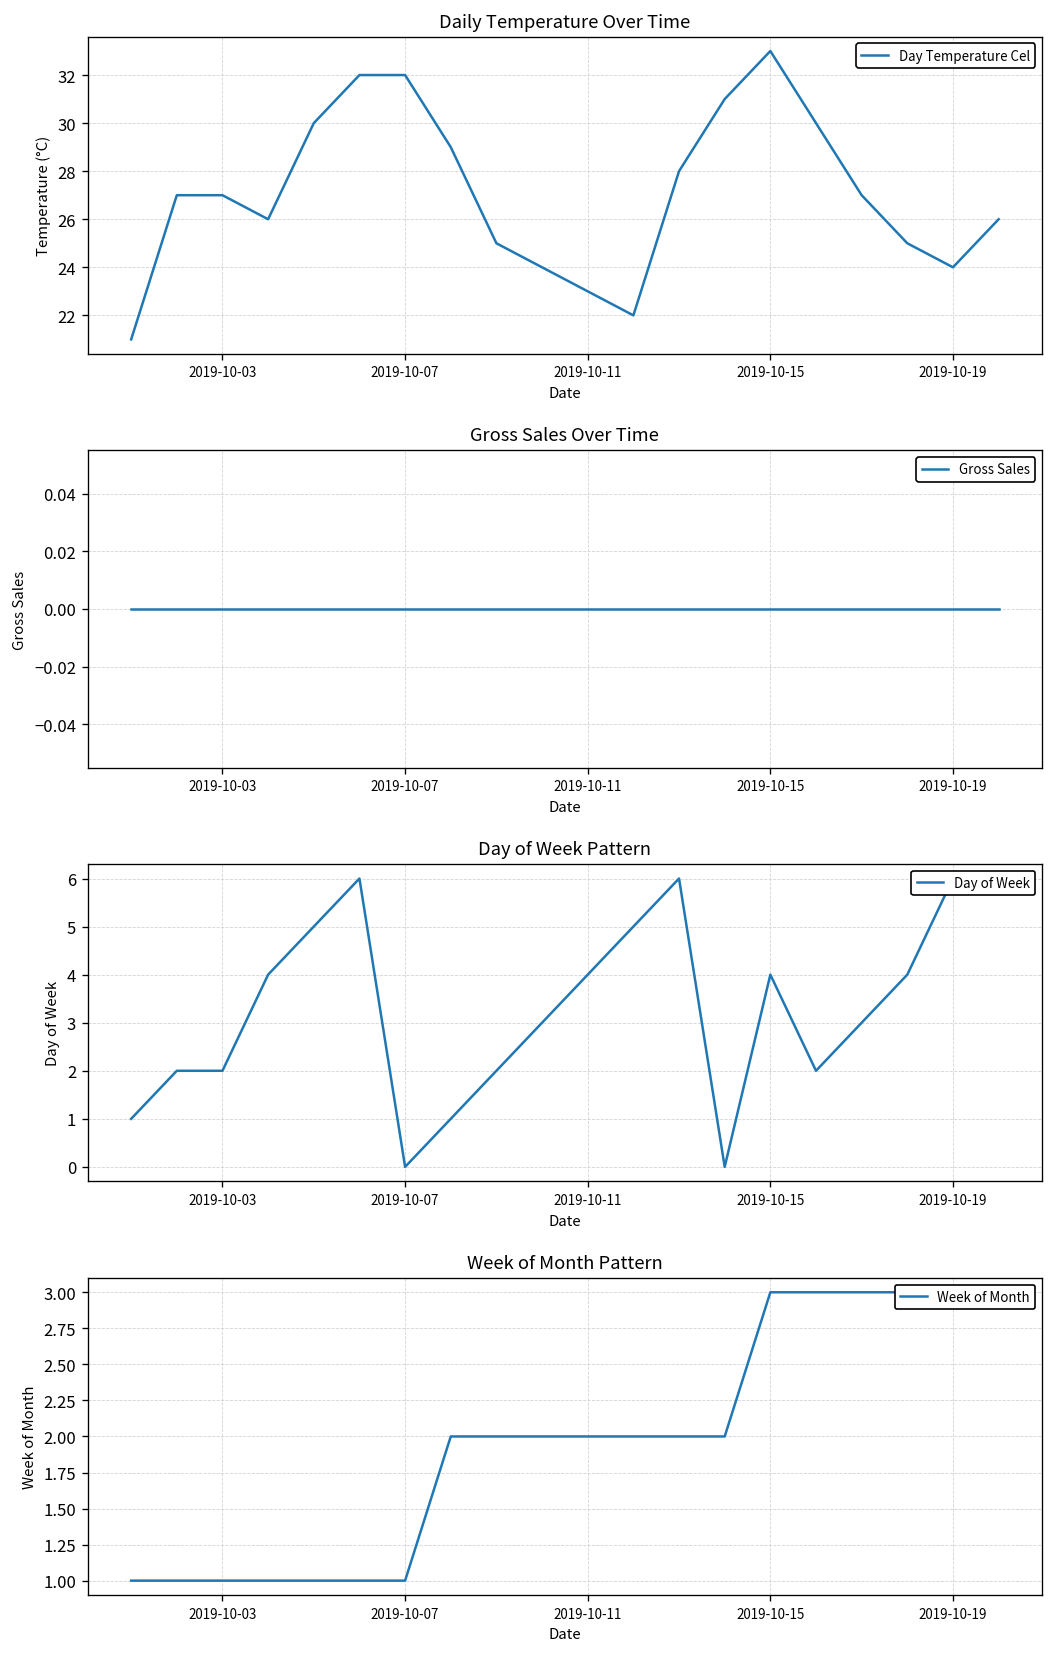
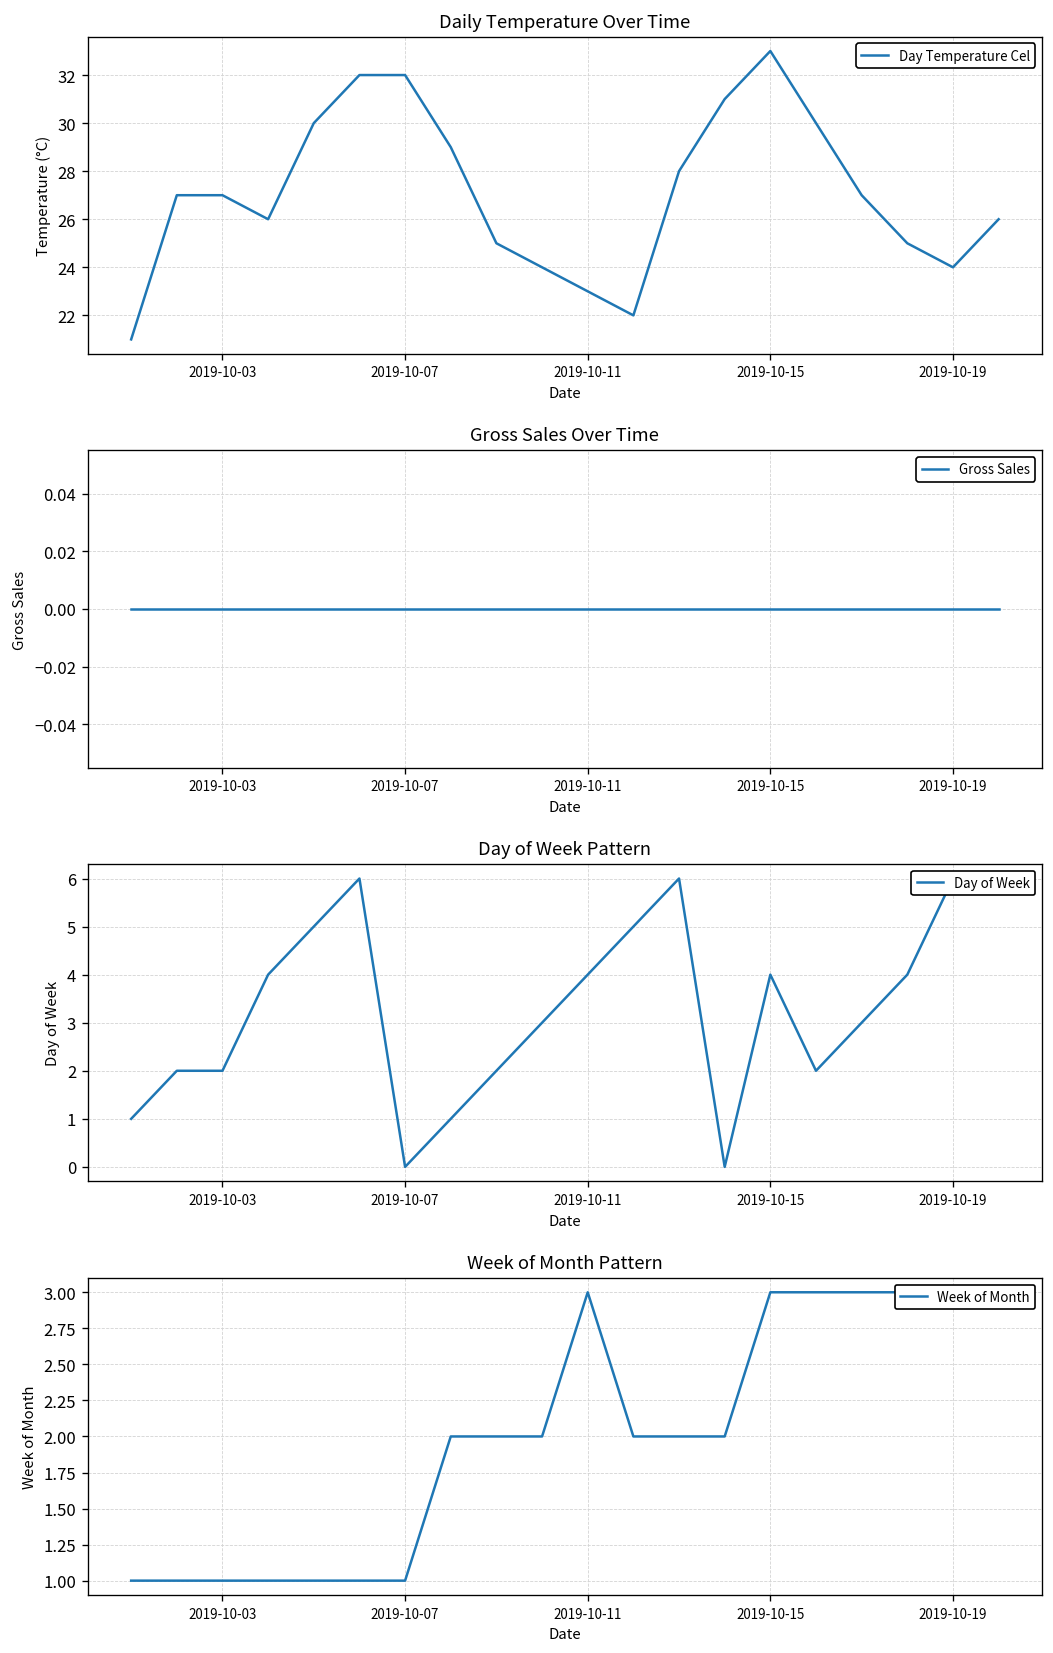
Week of Month Pattern, 2019-10-11: 2 -> 3
